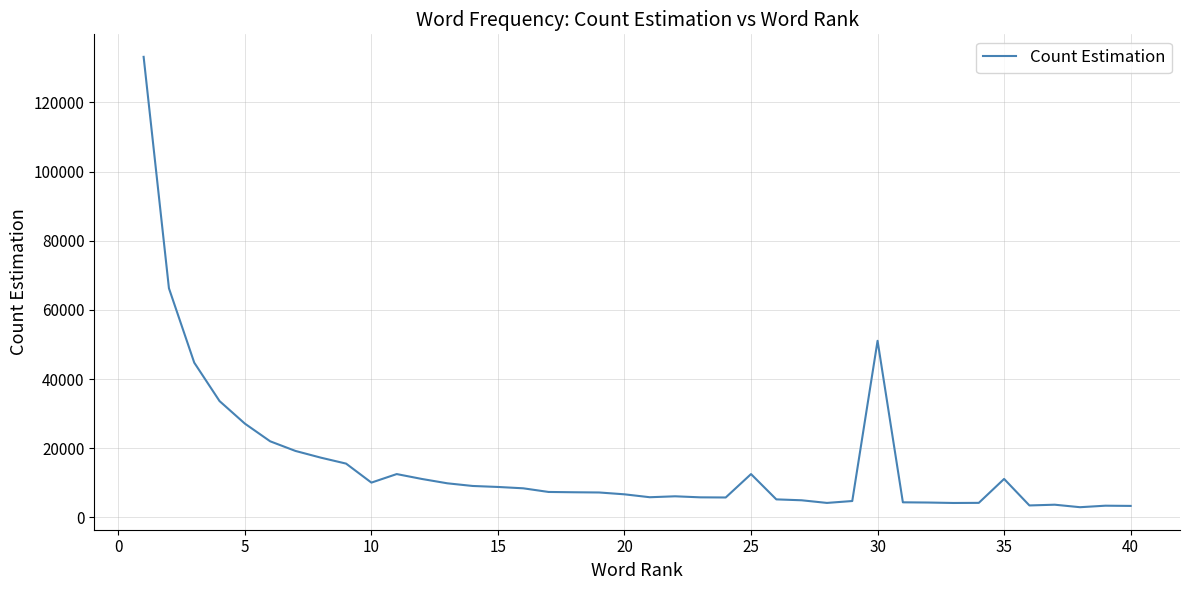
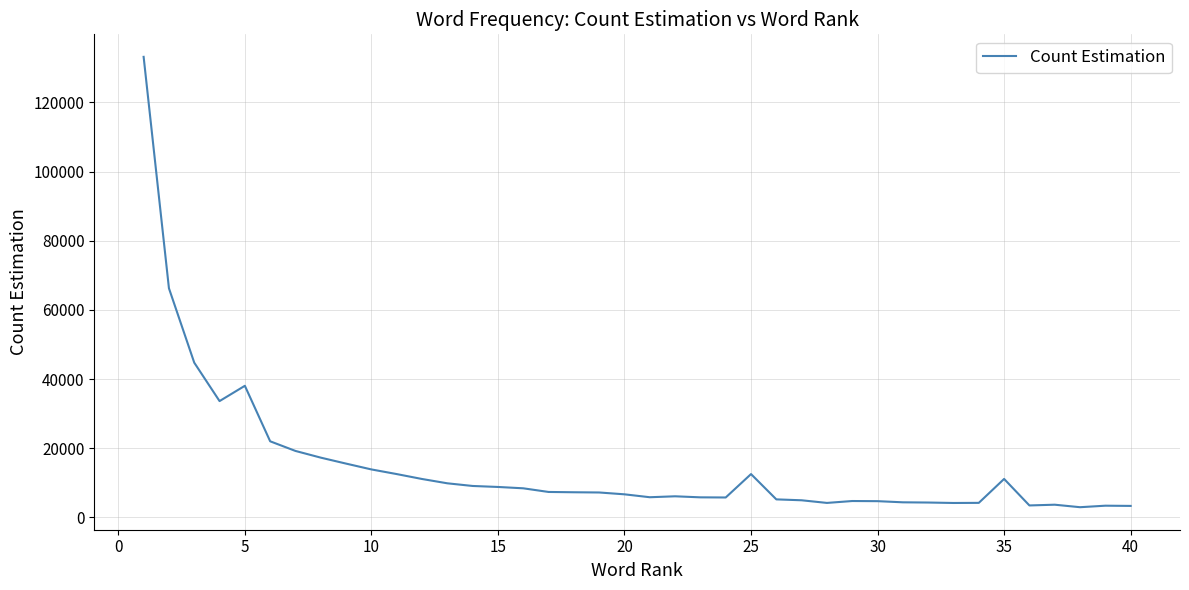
5: 27000 -> 38000
10: 10000 -> 14000
30: 51000 -> 5000
